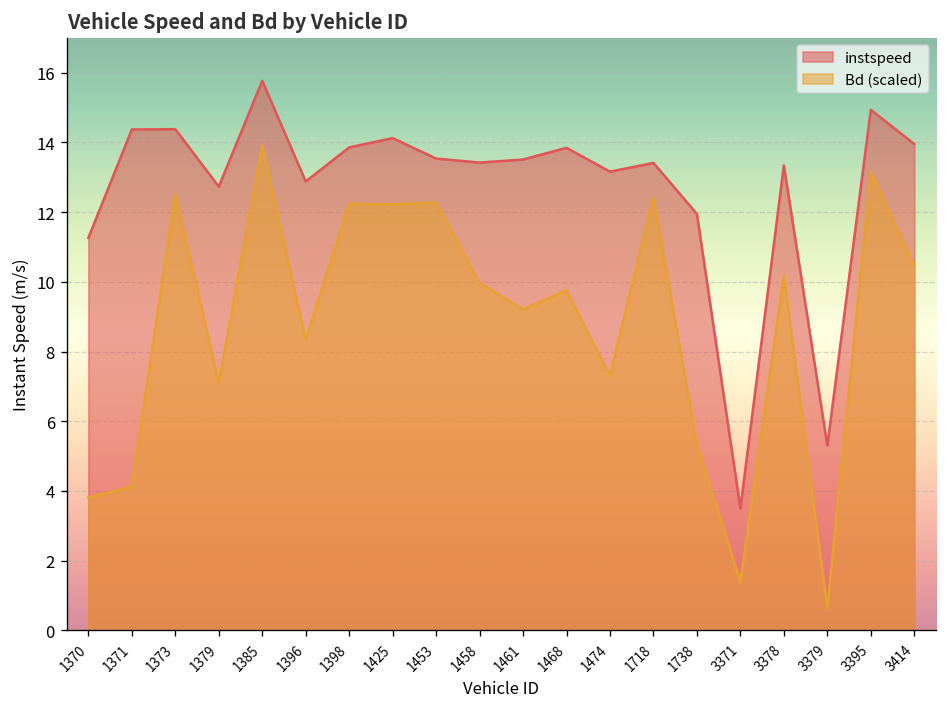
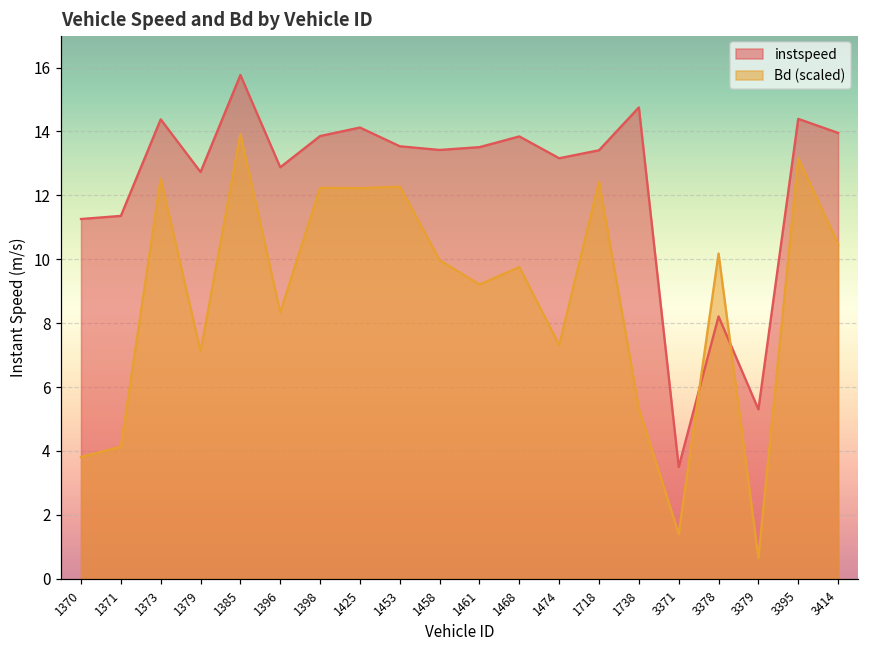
instspeed, 1371: 14.4 -> 11.4
instspeed, 1738: 11.9 -> 14.8
instspeed, 3378: 13.3 -> 8.2
instspeed, 3395: 14.9 -> 14.4
